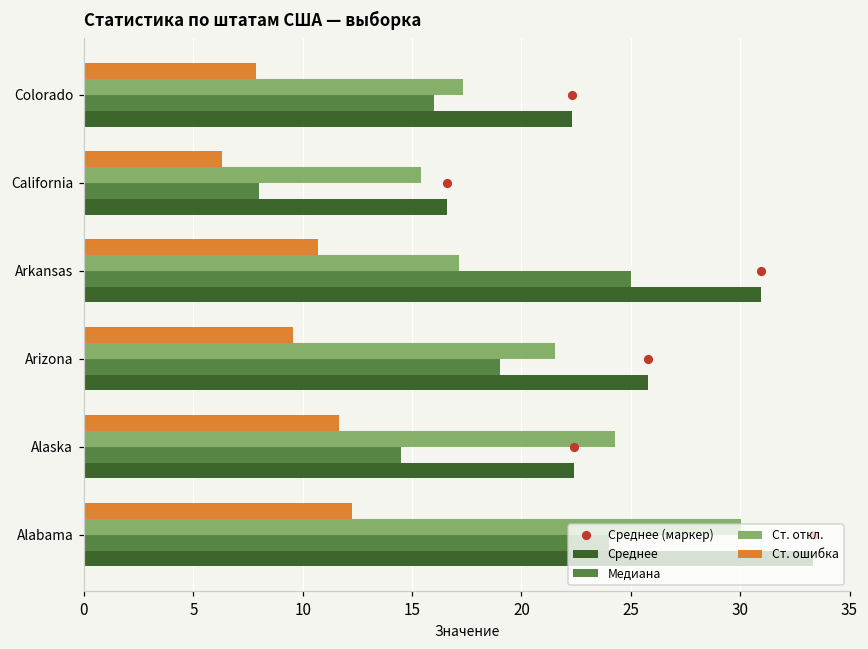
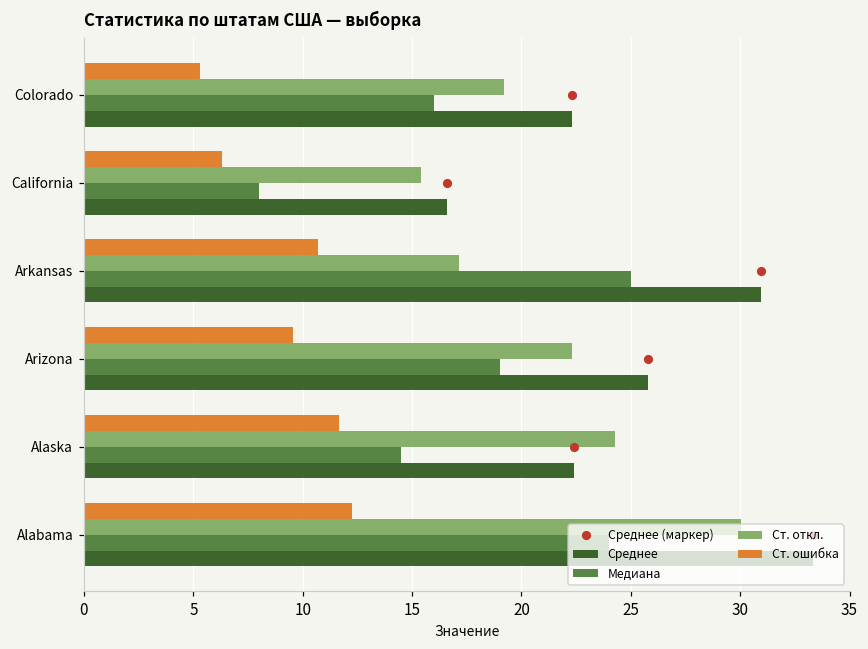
Ст. ошибка, Colorado: 7.8 -> 5.3
Ст. откл., Colorado: 17.3 -> 19.2
Ст. откл., Arizona: 21.5 -> 22.3
